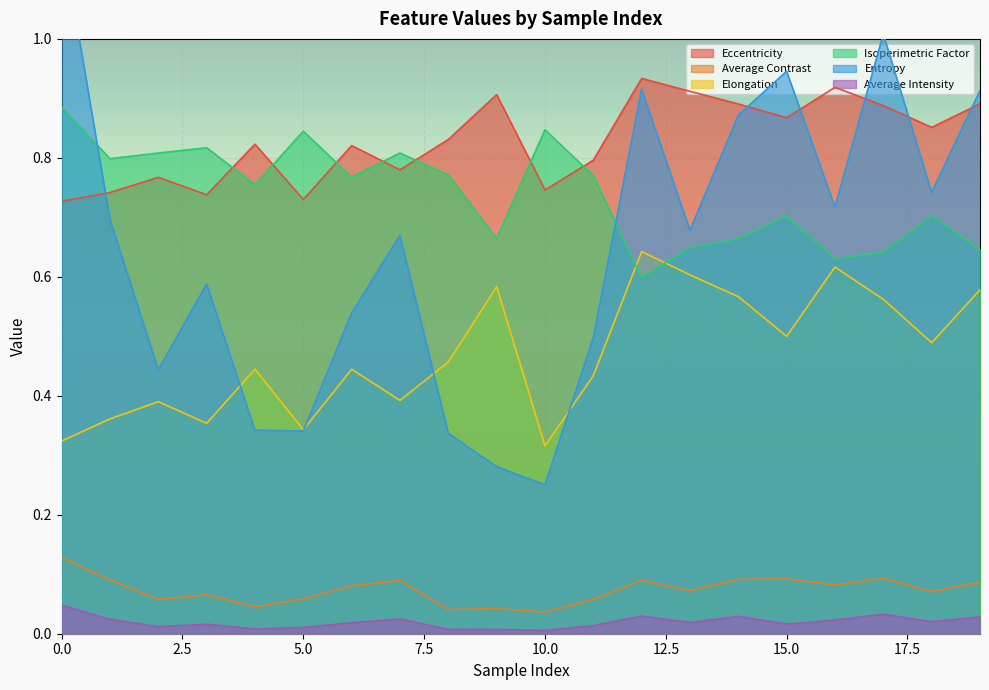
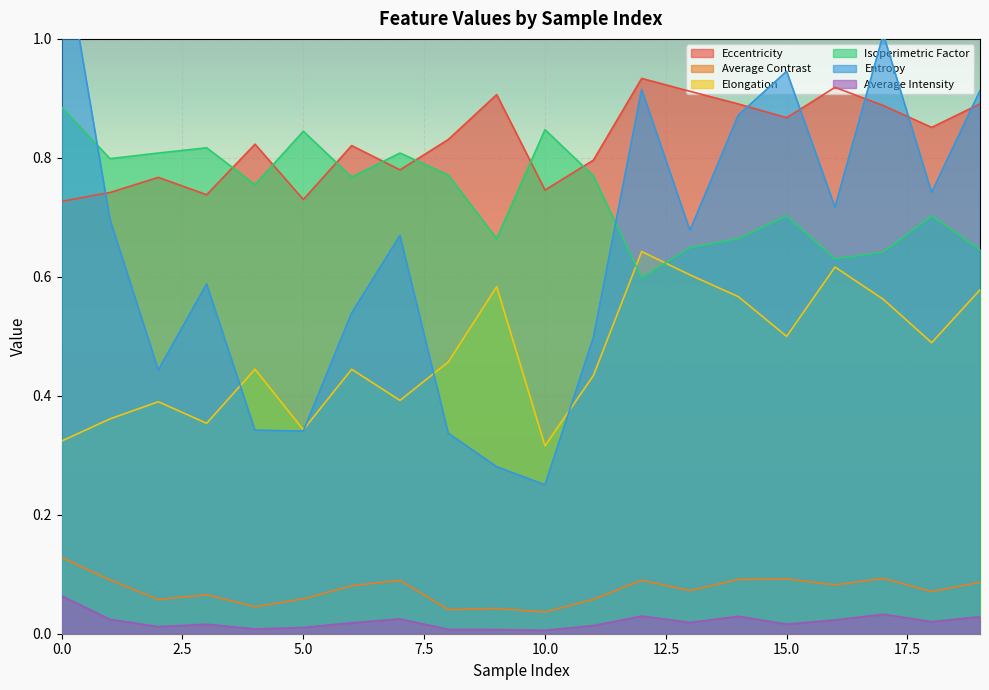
Average Intensity, 0.0: 0.05 -> 0.06
